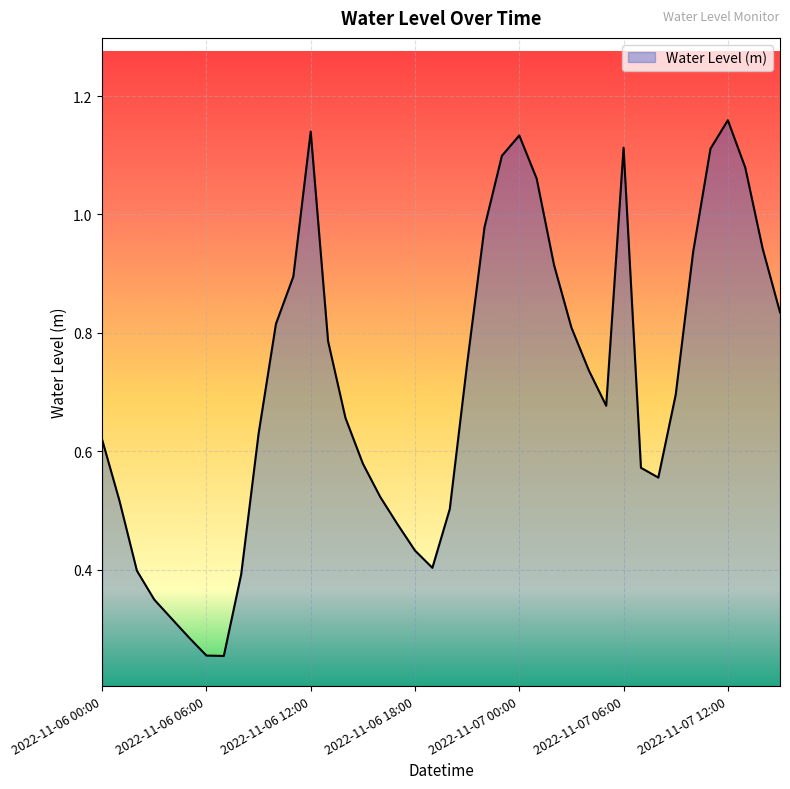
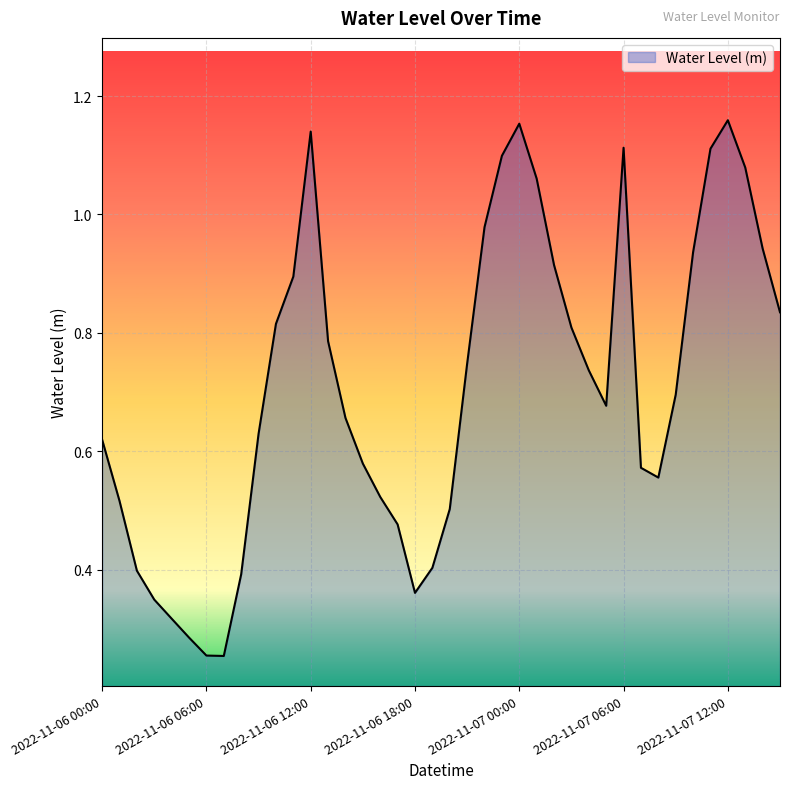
2022-11-06 18:00: 0.43 -> 0.36
2022-11-07 00:00: 1.13 -> 1.15
